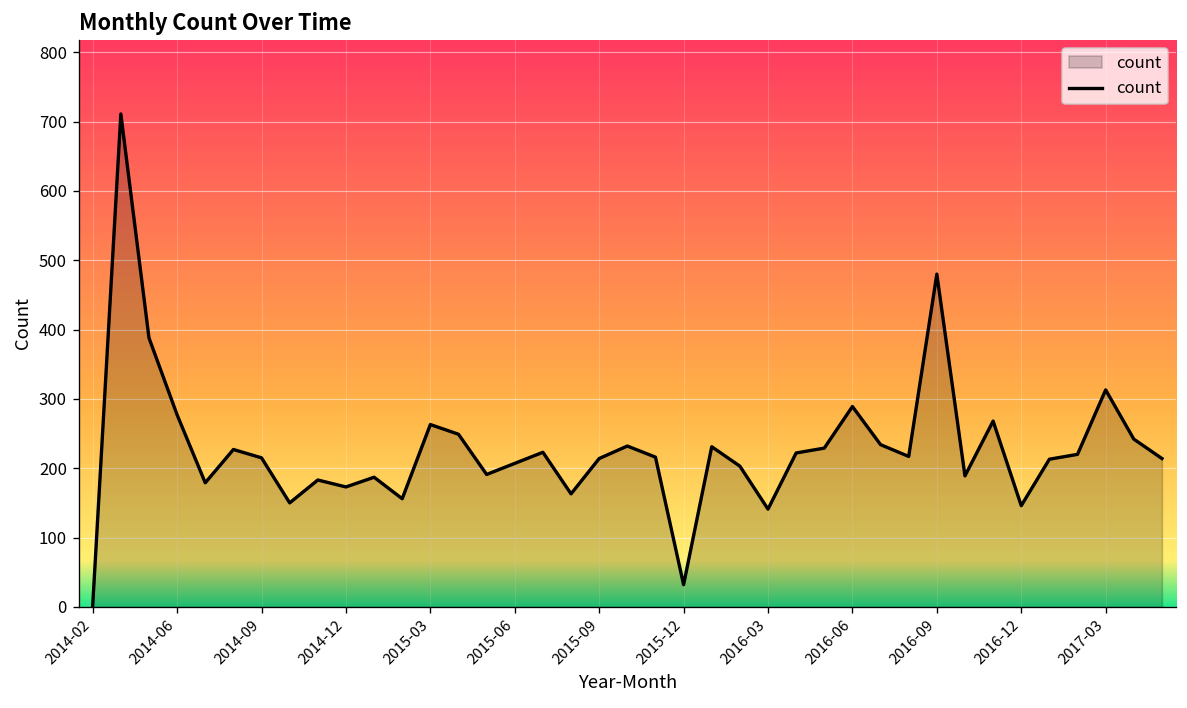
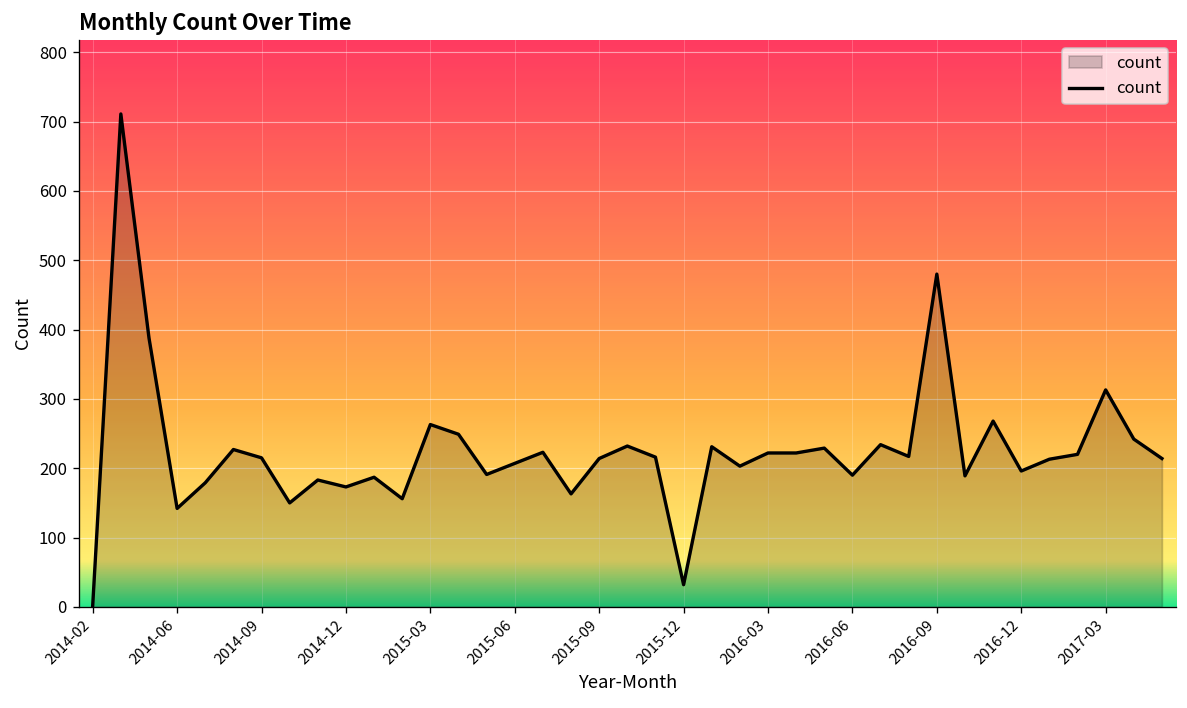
2014-06: 280 -> 140
2016-03: 140 -> 220
2016-06: 290 -> 190
2016-12: 150 -> 200
